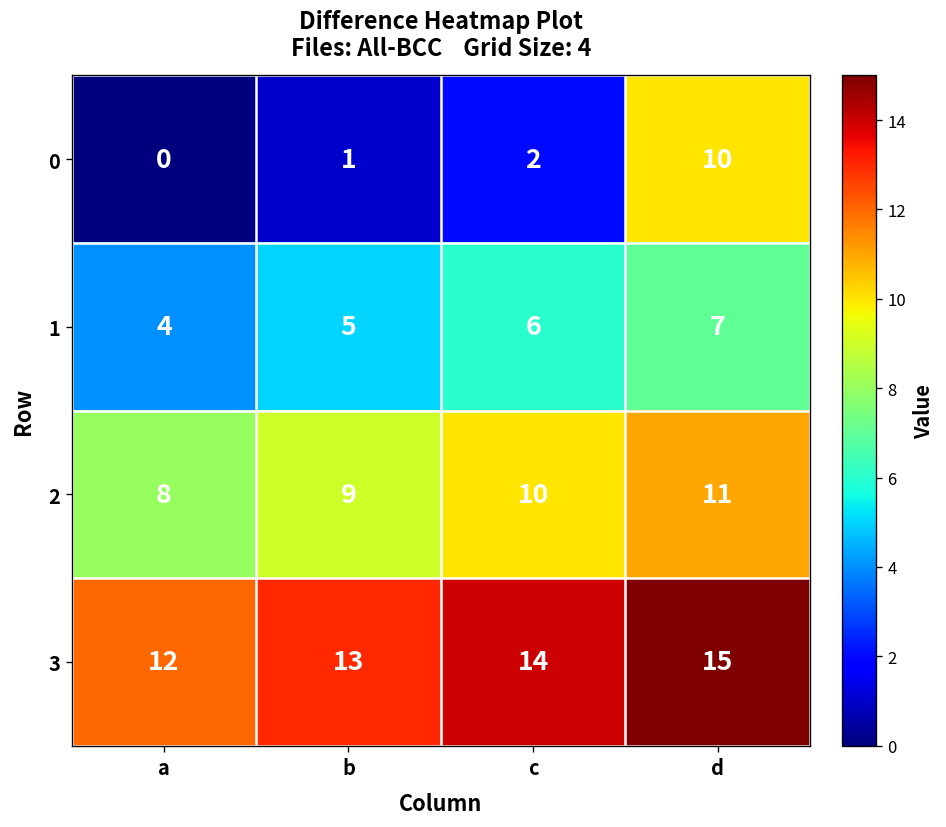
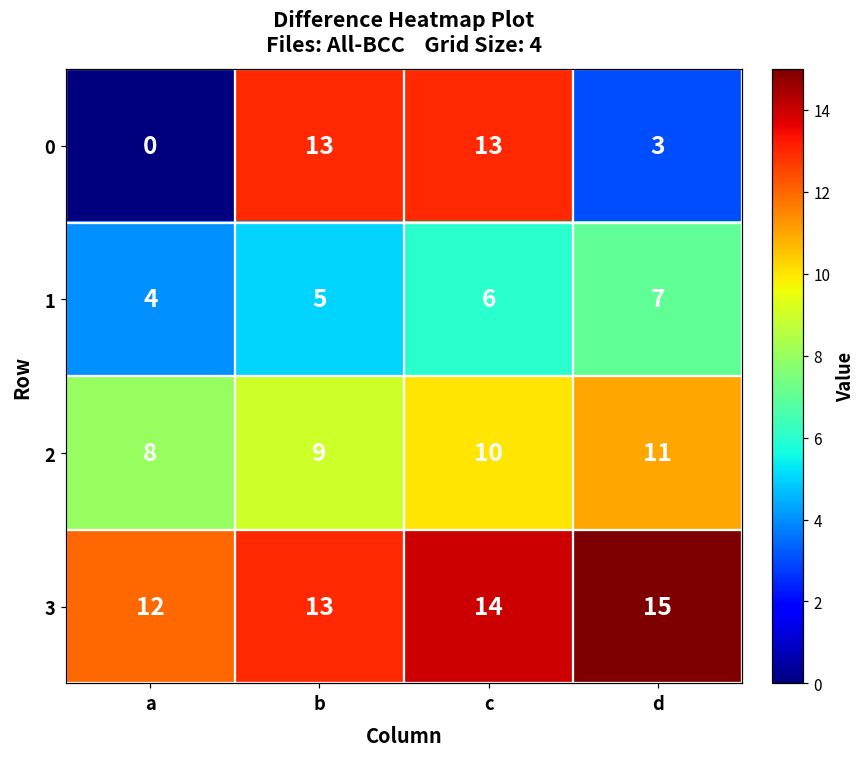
0, b: 1 -> 13
0, c: 2 -> 13
0, d: 10 -> 3
